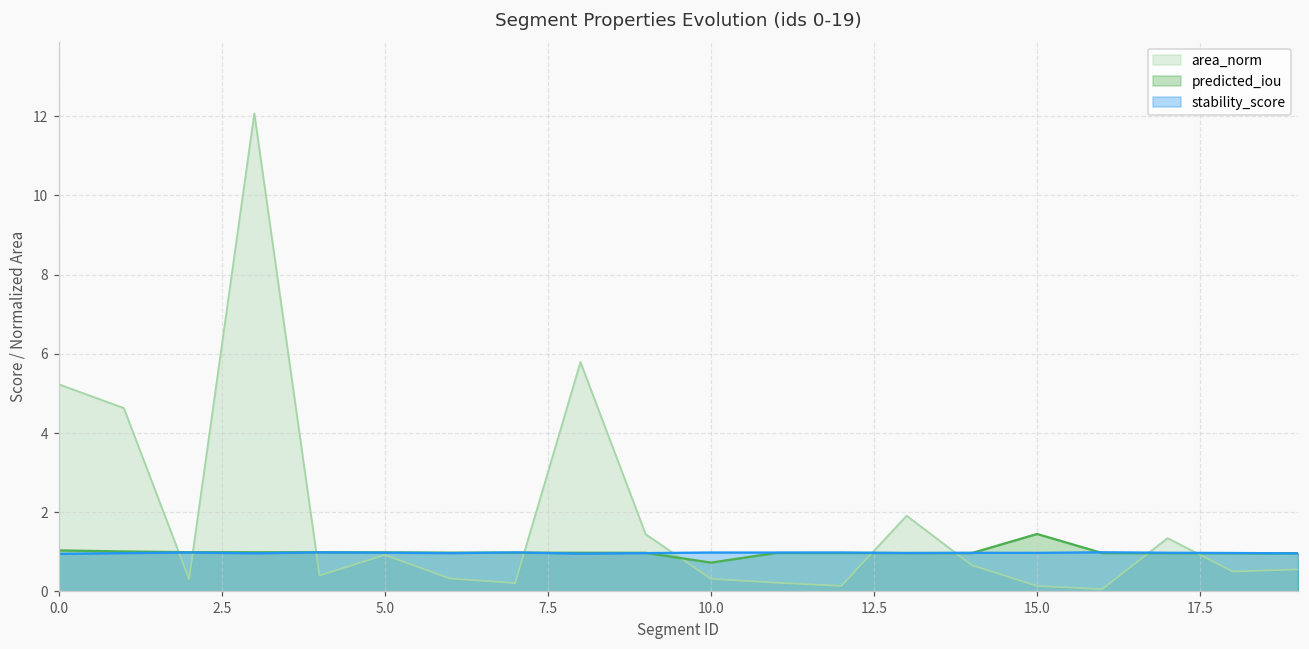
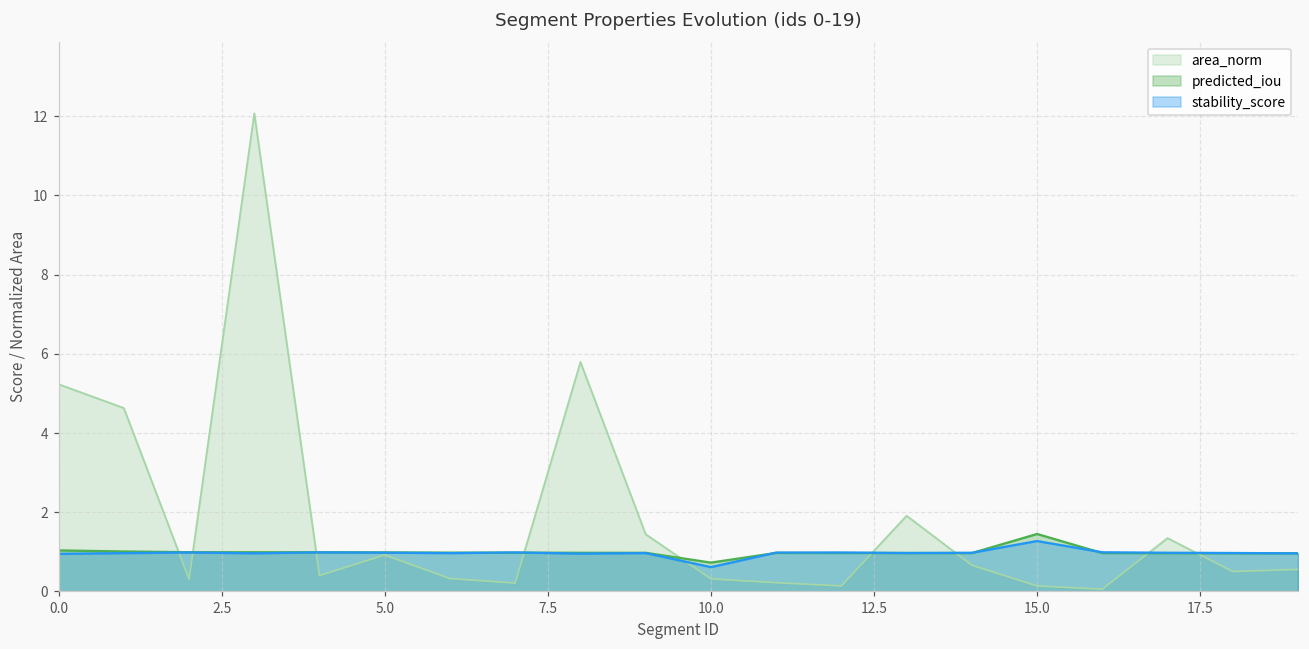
stability_score, 10.0: 1.0 -> 0.6
stability_score, 15.0: 1.0 -> 1.3
